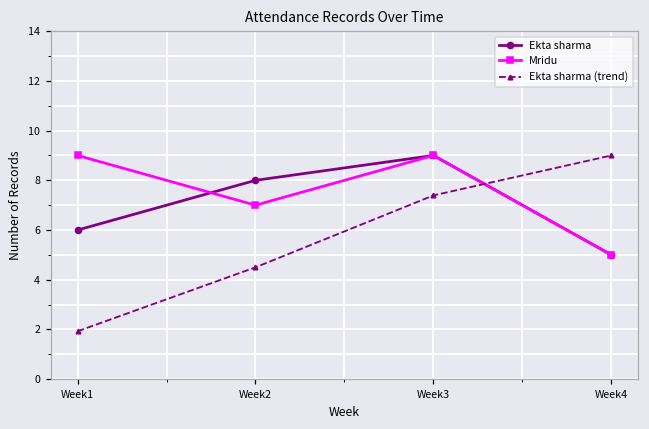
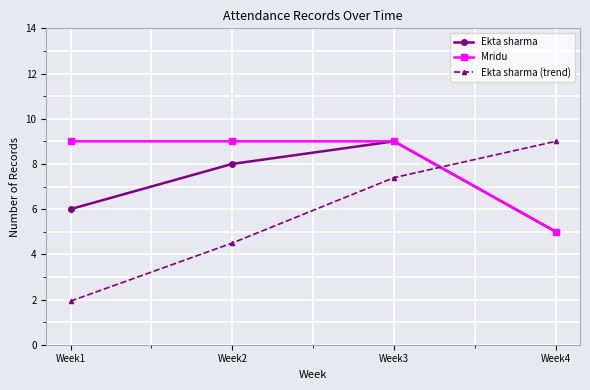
Mridu, Week2: 7 -> 9
